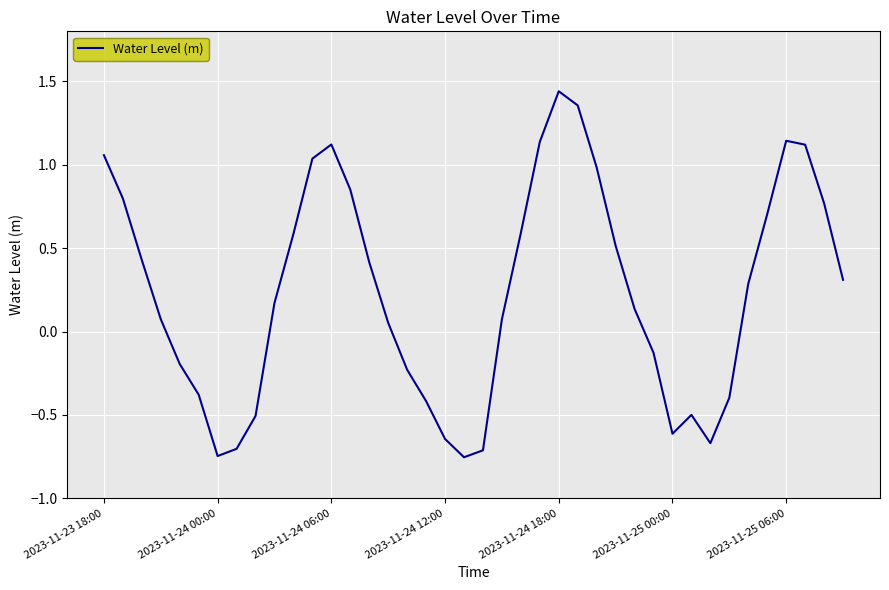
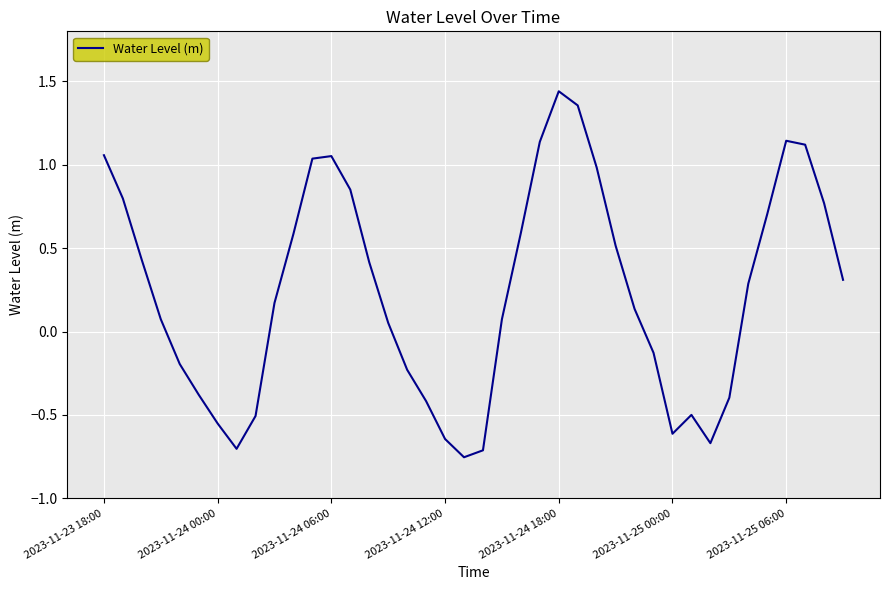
2023-11-24 00:00: -0.75 -> -0.55
2023-11-24 06:00: 1.12 -> 1.05
